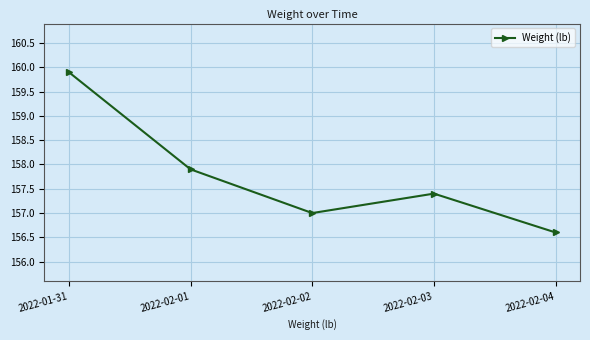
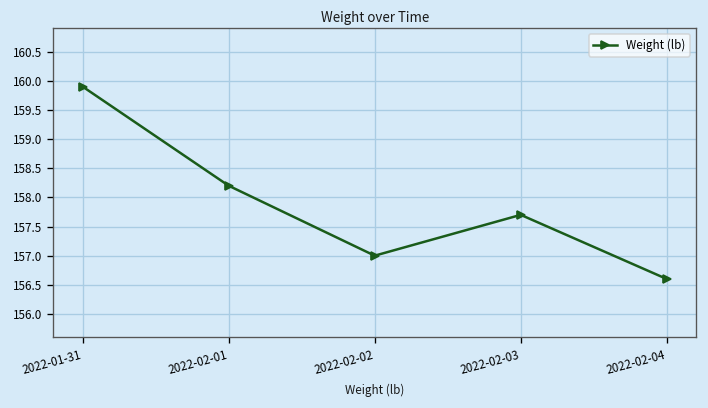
2022-02-01: 157.9 -> 158.2
2022-02-03: 157.4 -> 157.7
